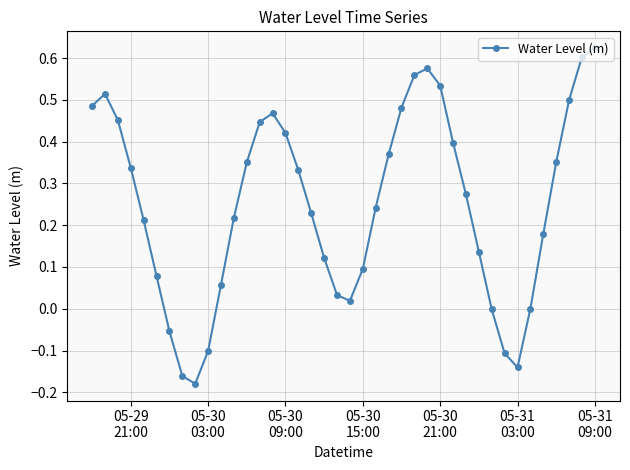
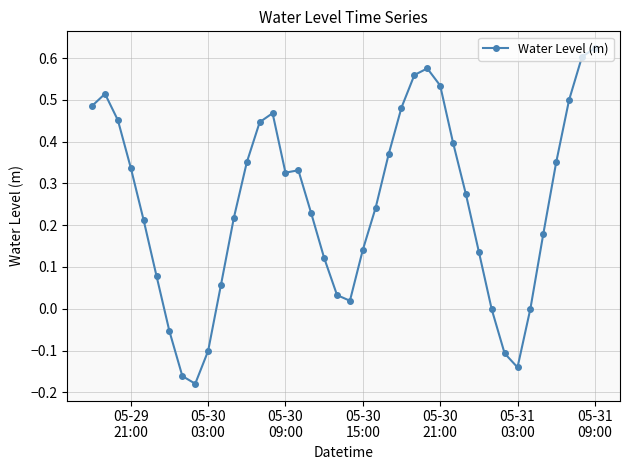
05-30 09:00: 0.42 -> 0.33
05-30 15:00: 0.10 -> 0.14
